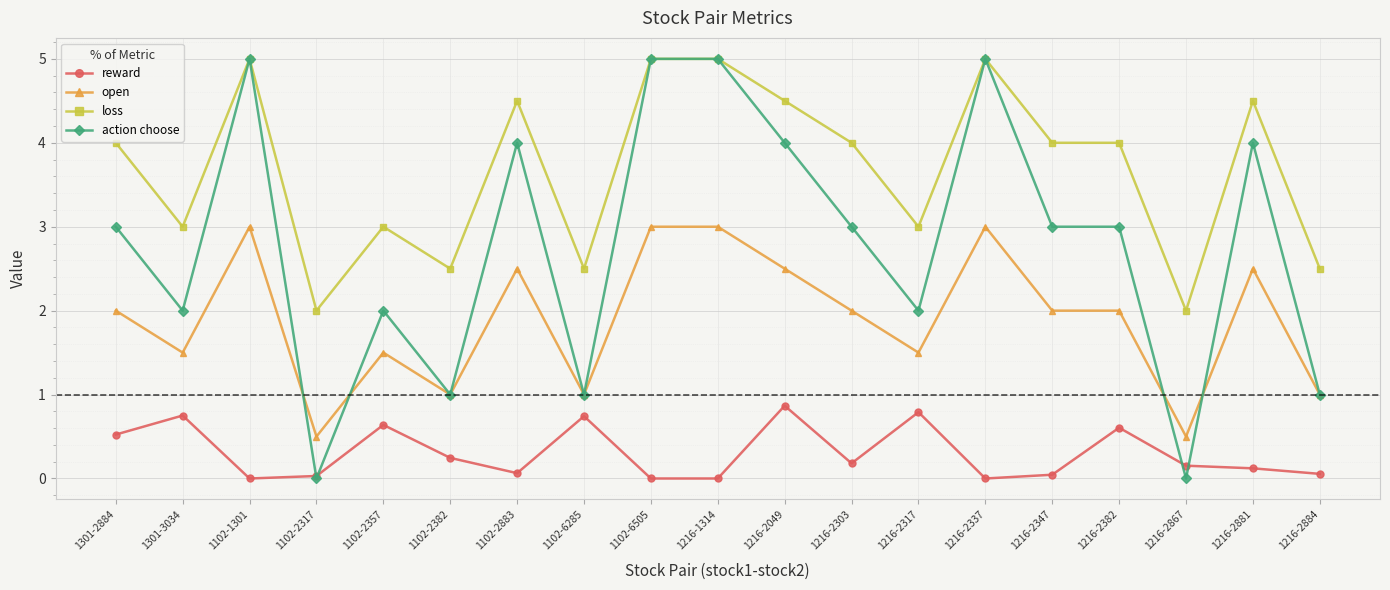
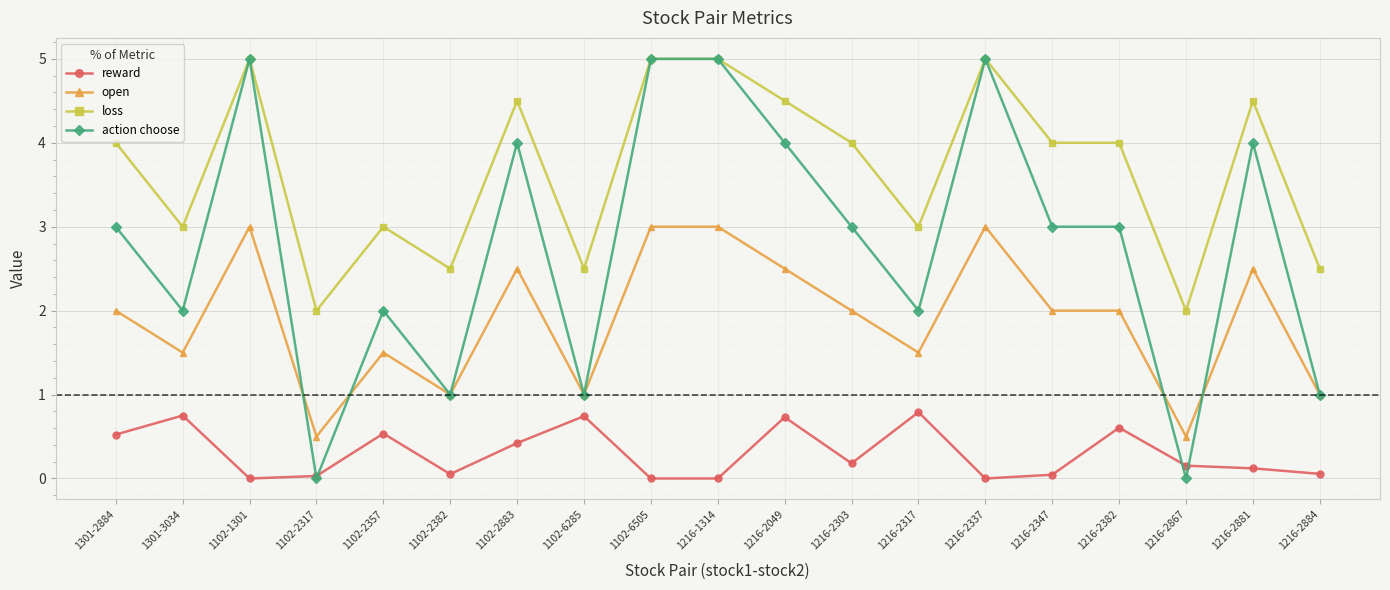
reward, 1102-2357: 0.6 -> 0.5
reward, 1102-2382: 0.2 -> 0.1
reward, 1102-2883: 0.1 -> 0.4
reward, 1216-2049: 0.9 -> 0.7
